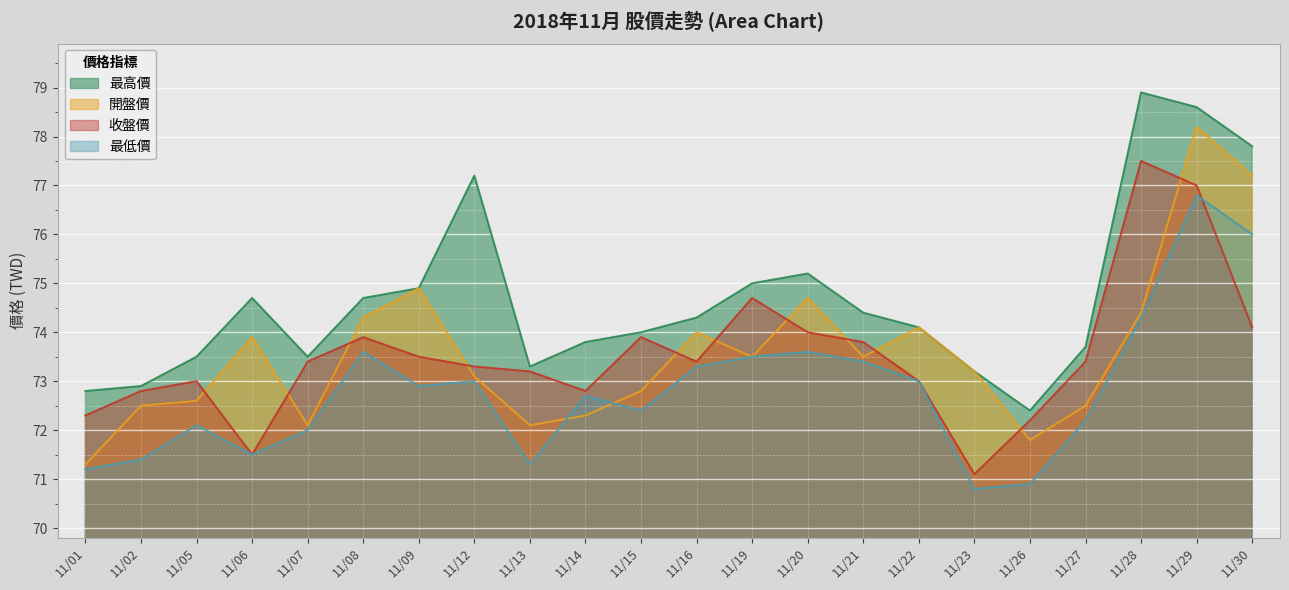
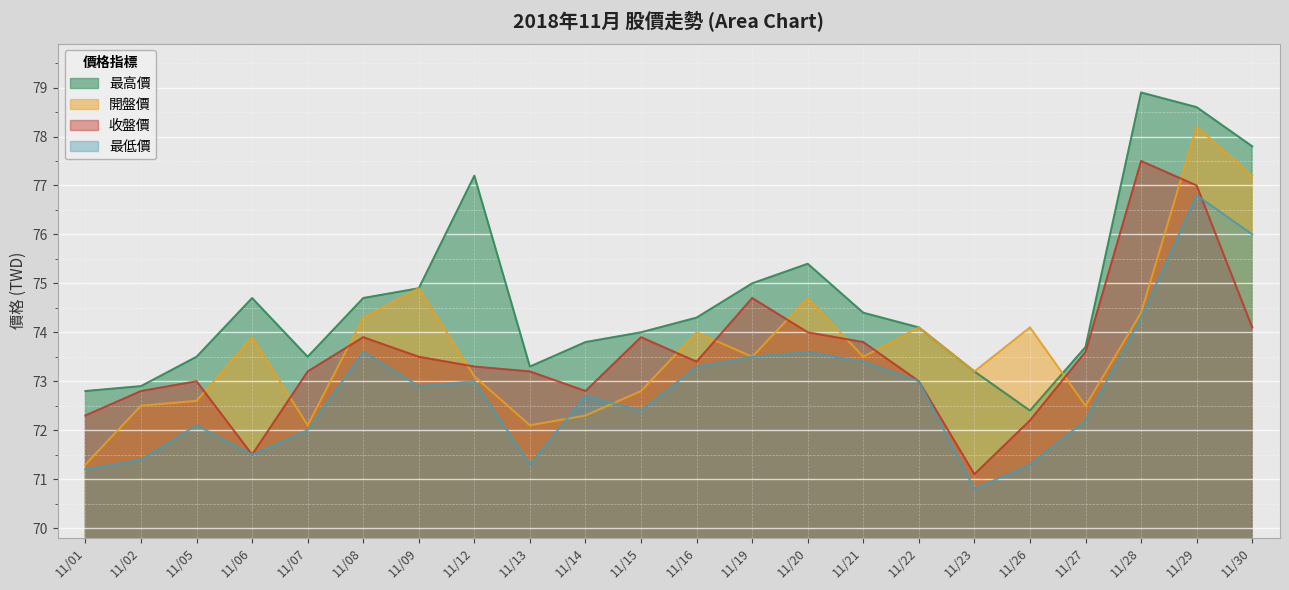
收盤價, 11/07: 73.4 -> 73.2
最高價, 11/20: 75.2 -> 75.4
開盤價, 11/26: 71.8 -> 74.1
最低價, 11/26: 70.9 -> 71.3
收盤價, 11/27: 73.4 -> 73.6
